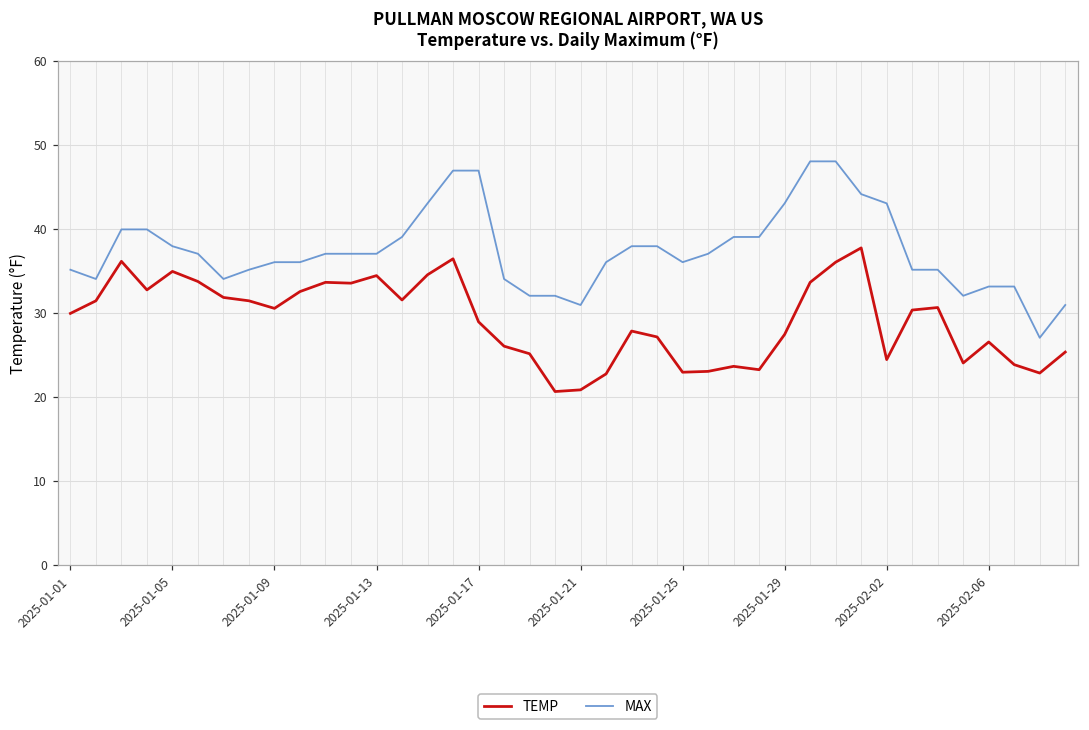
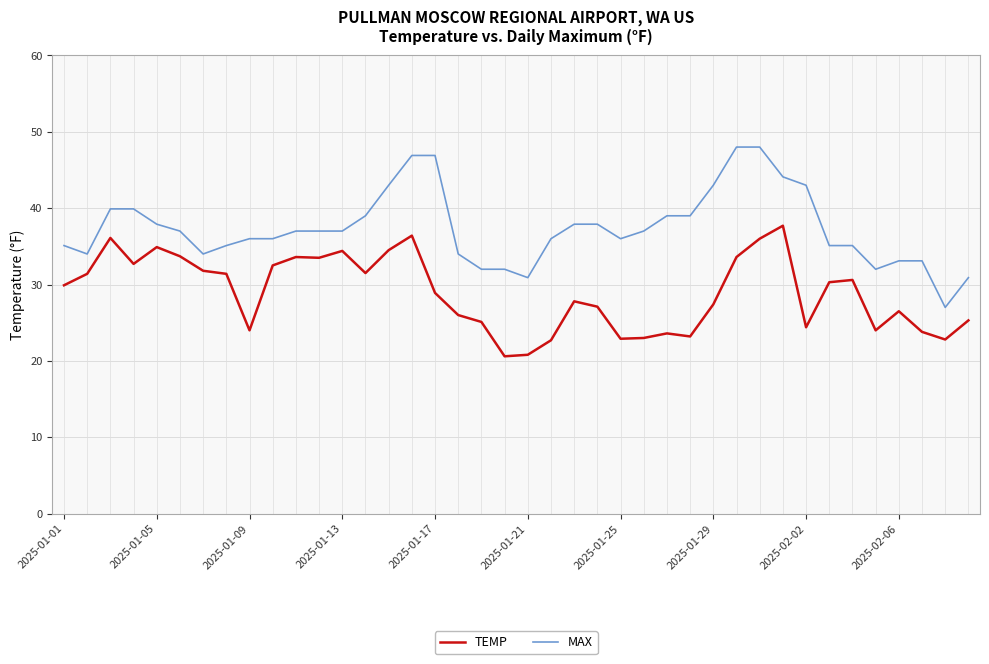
TEMP, 2025-01-09: 31 -> 24
